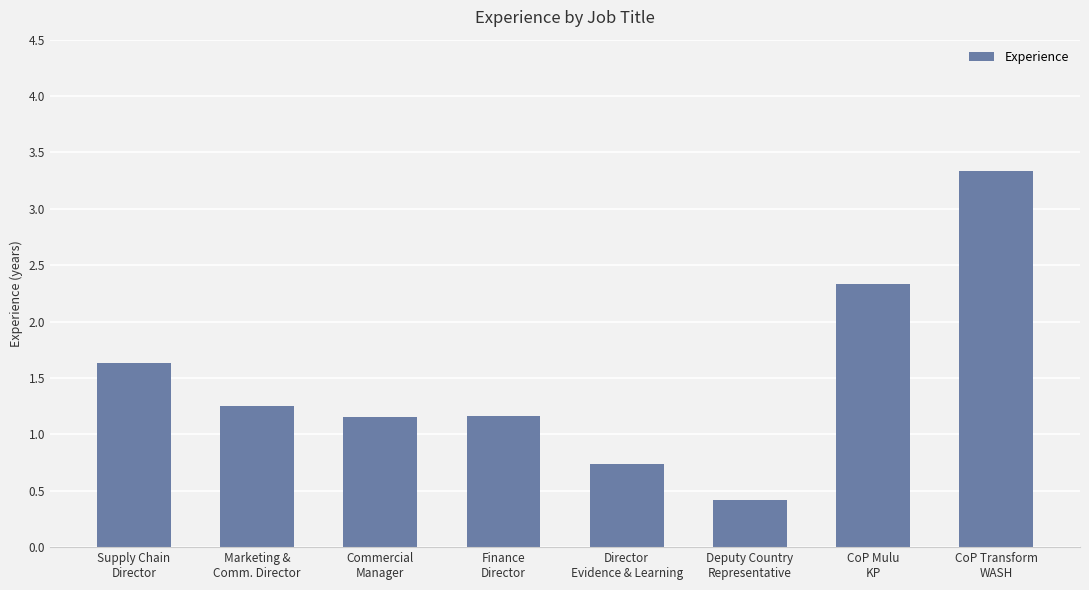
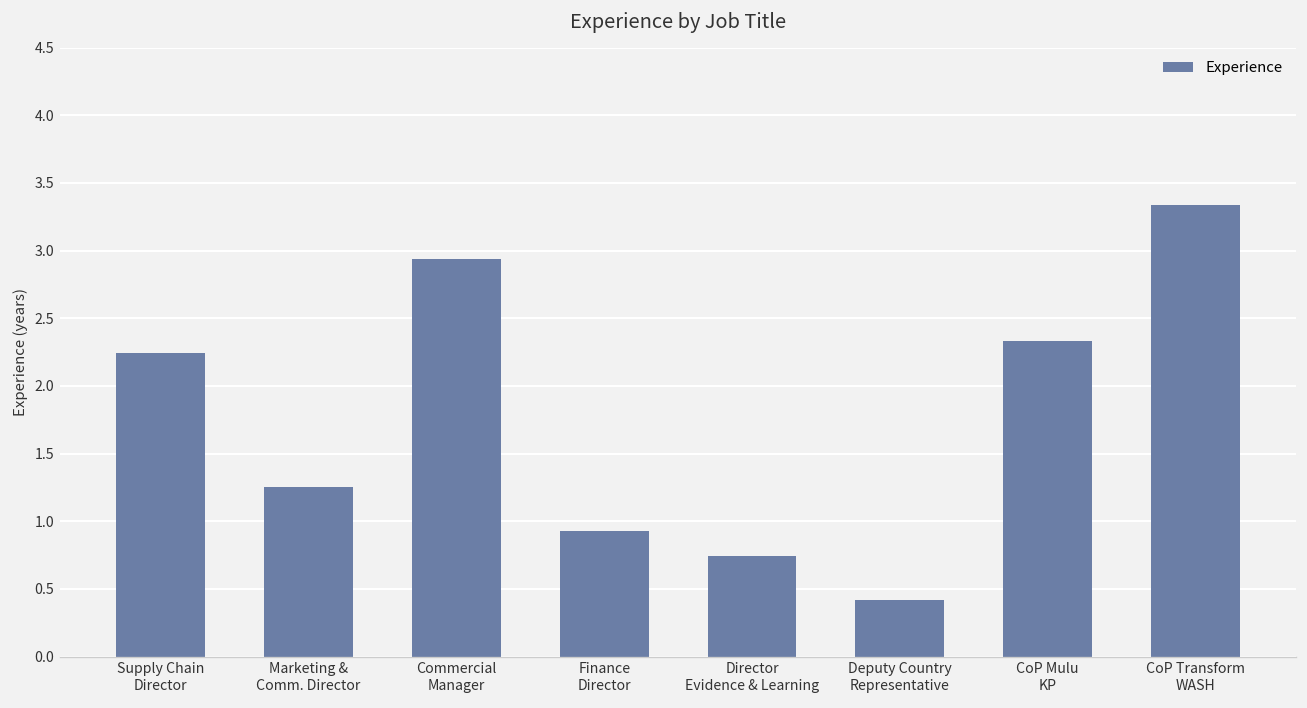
Supply Chain Director: 1.64 -> 2.24
Commercial Manager: 1.16 -> 2.94
Finance Director: 1.16 -> 0.93
